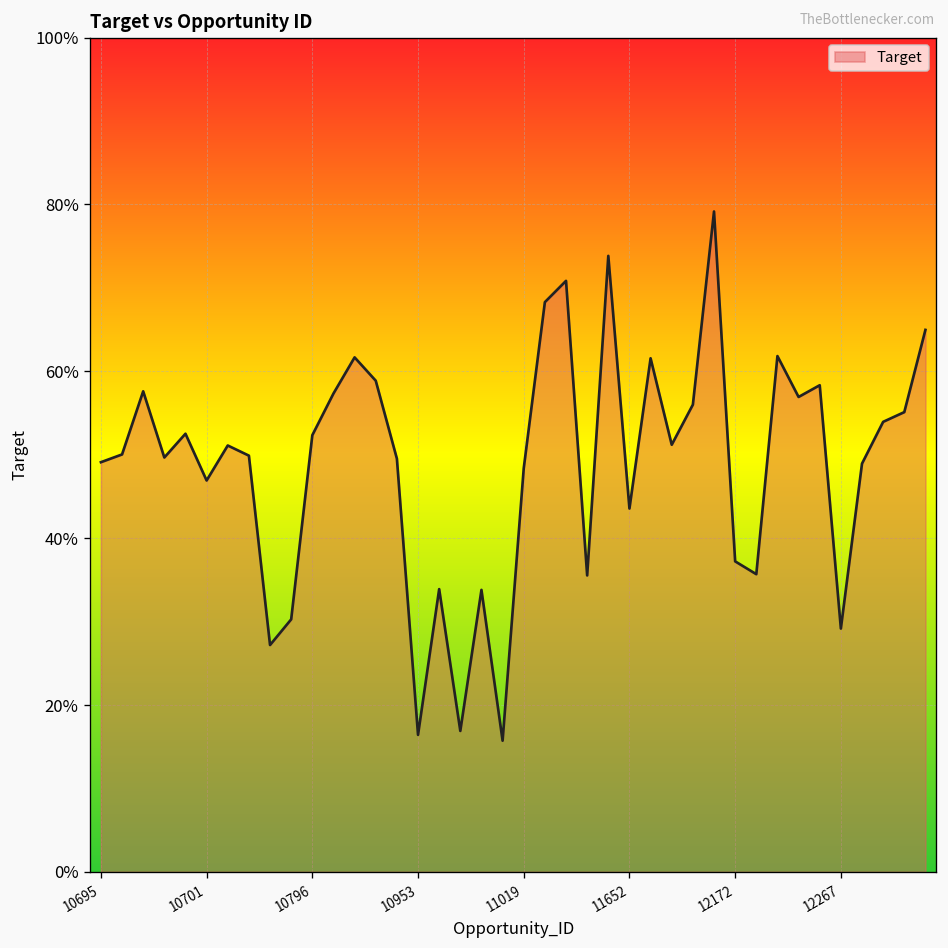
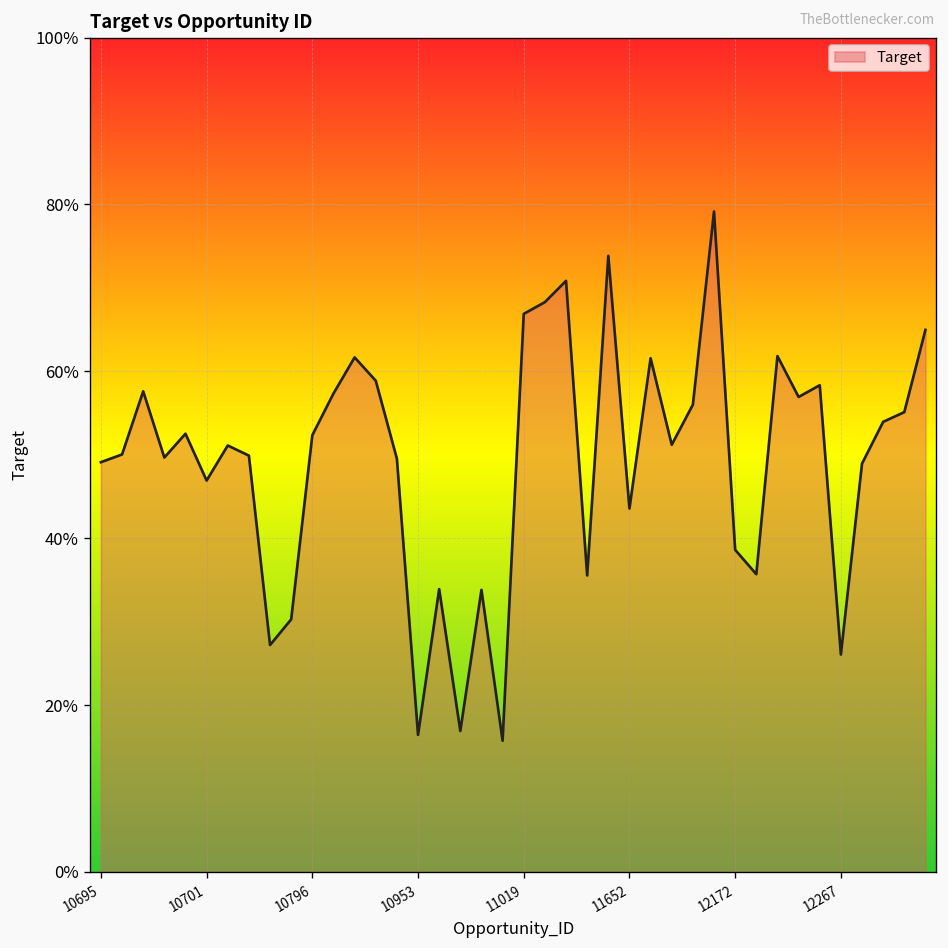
11019: 48% -> 67%
12172: 37% -> 39%
12267: 29% -> 26%
